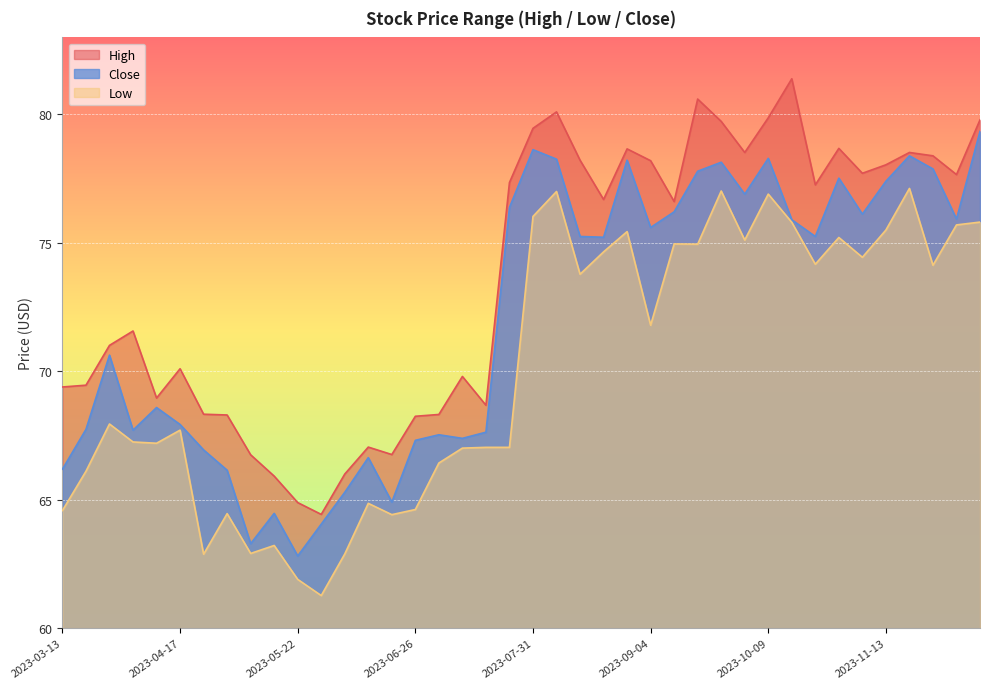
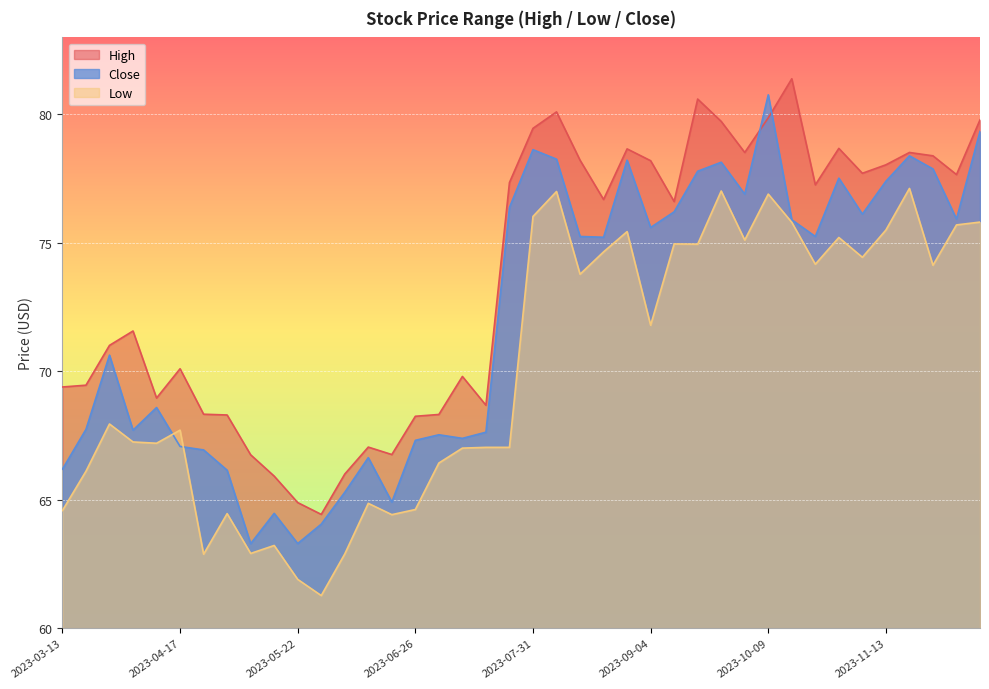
Close, 2023-04-17: 67.9 -> 67.1
Close, 2023-05-22: 62.8 -> 63.3
Close, 2023-10-09: 78.3 -> 80.8
